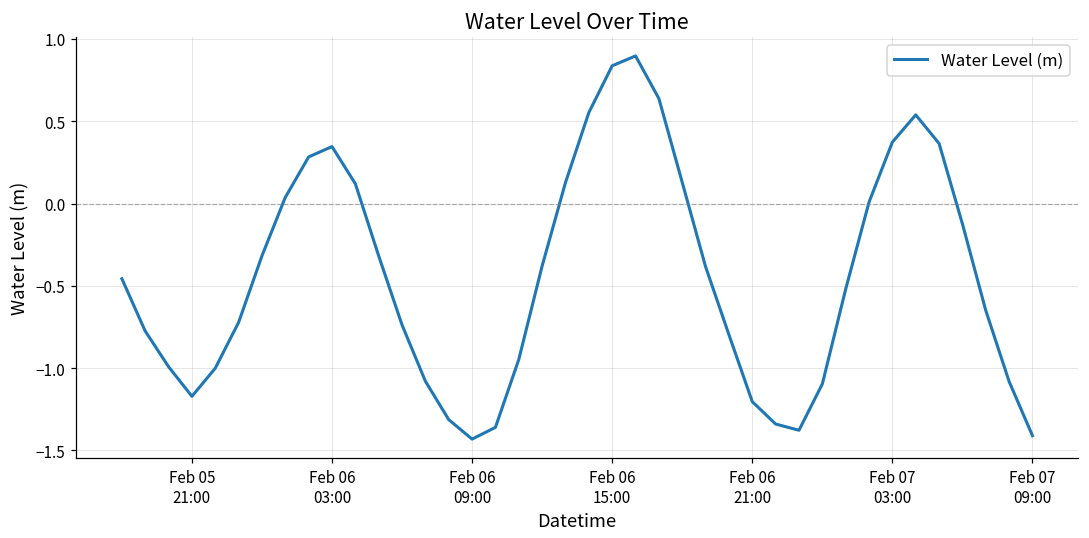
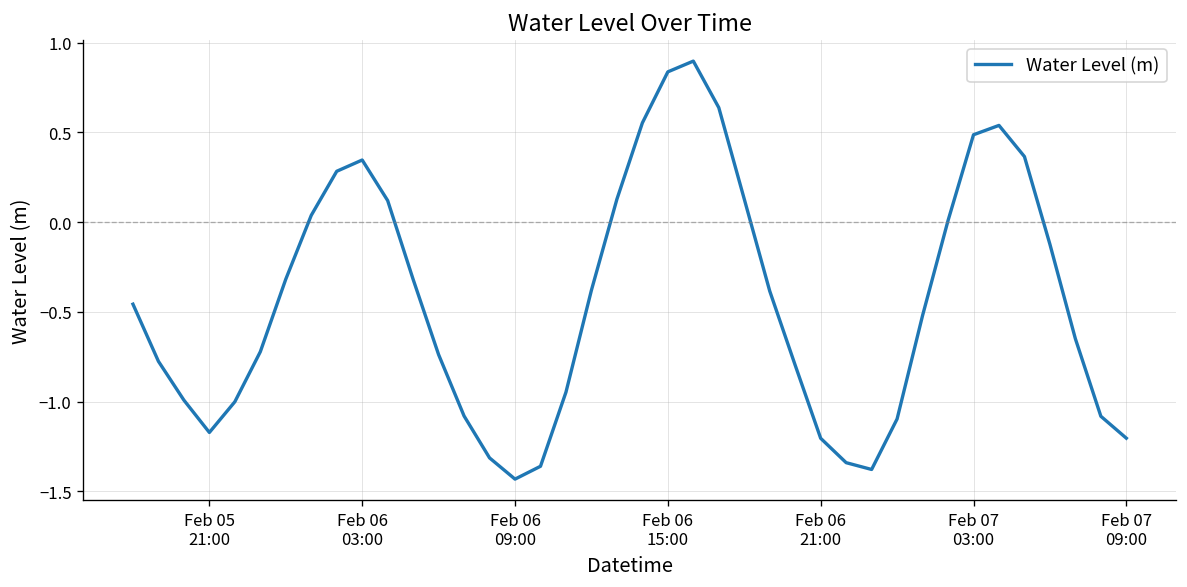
Feb 07 03:00: 0.37 -> 0.49
Feb 07 09:00: -1.41 -> -1.20
